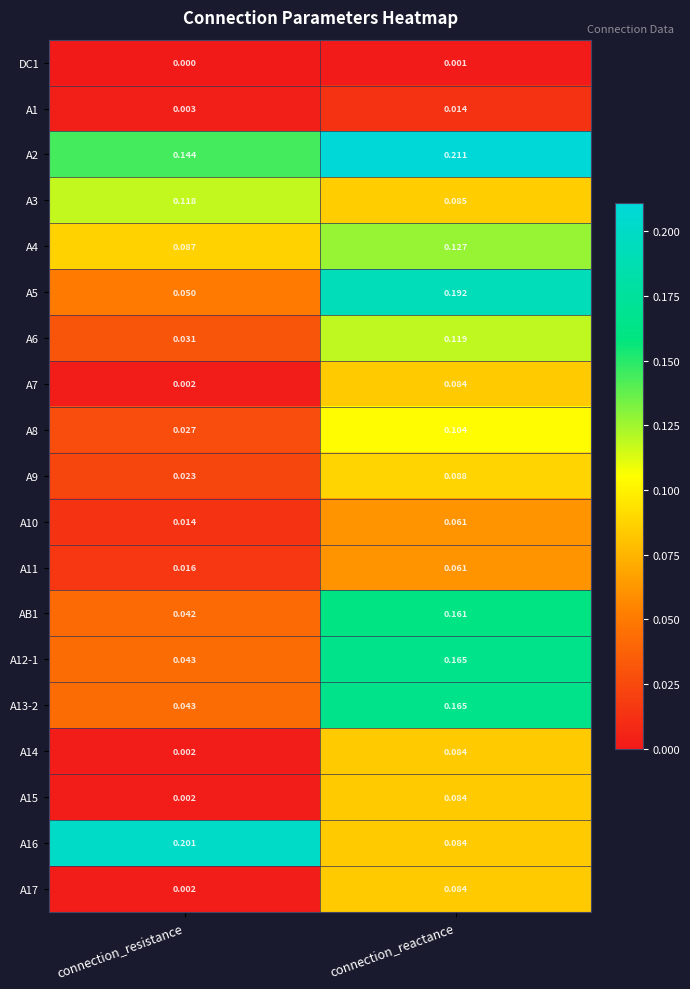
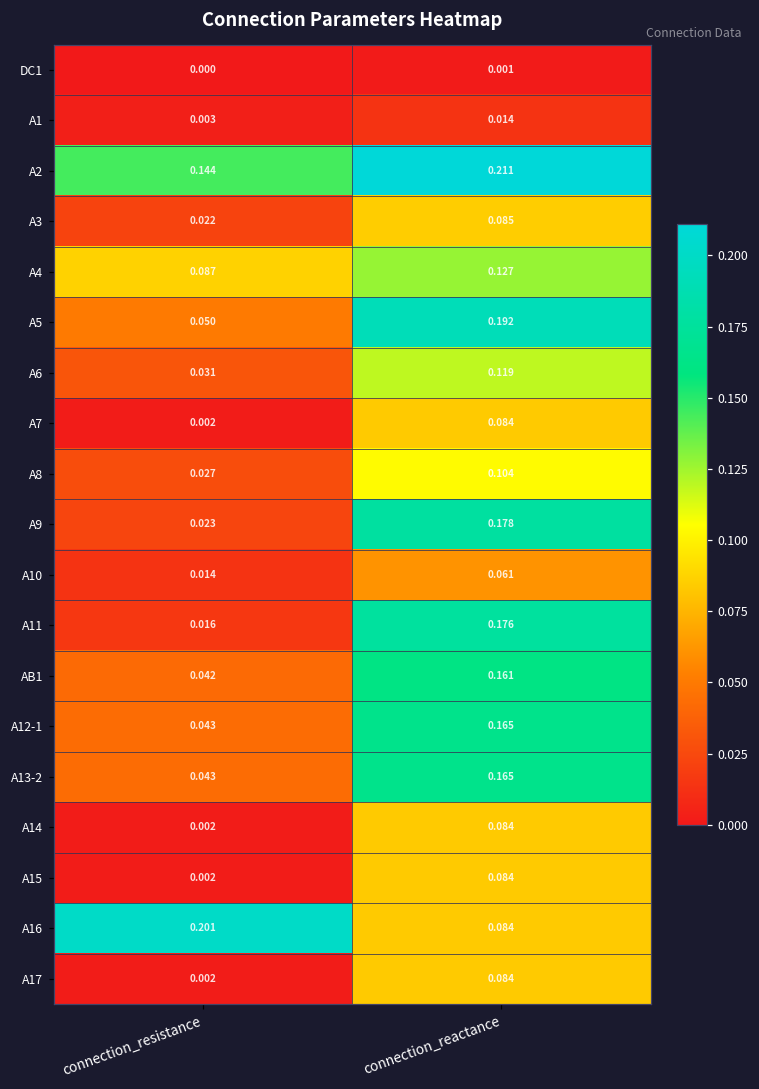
A3, connection_resistance: 0.118 -> 0.022
A9, connection_reactance: 0.088 -> 0.178
A11, connection_reactance: 0.061 -> 0.176
